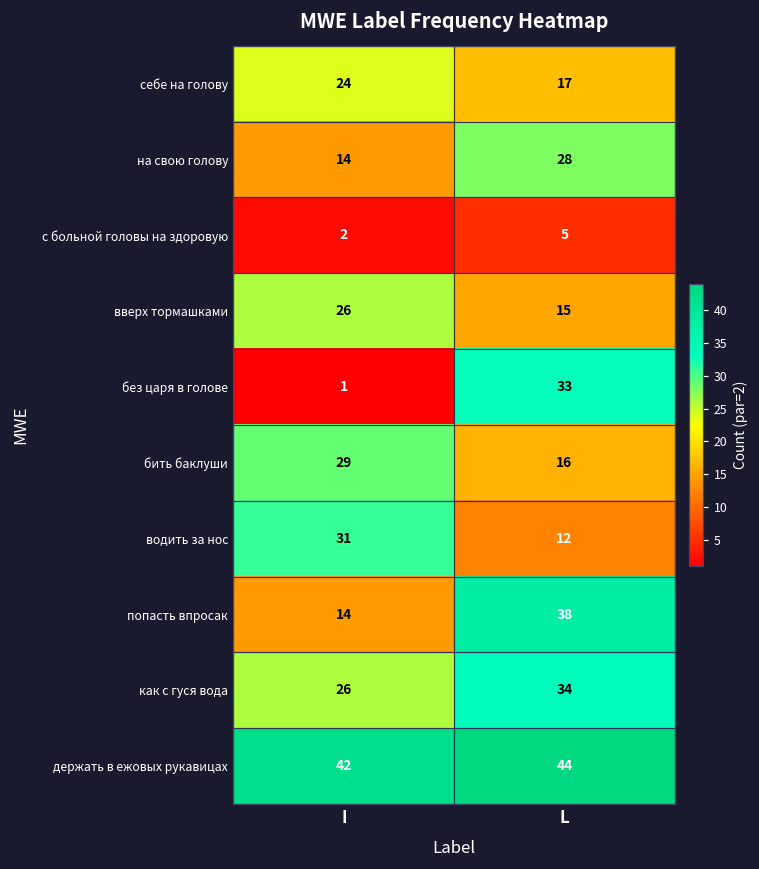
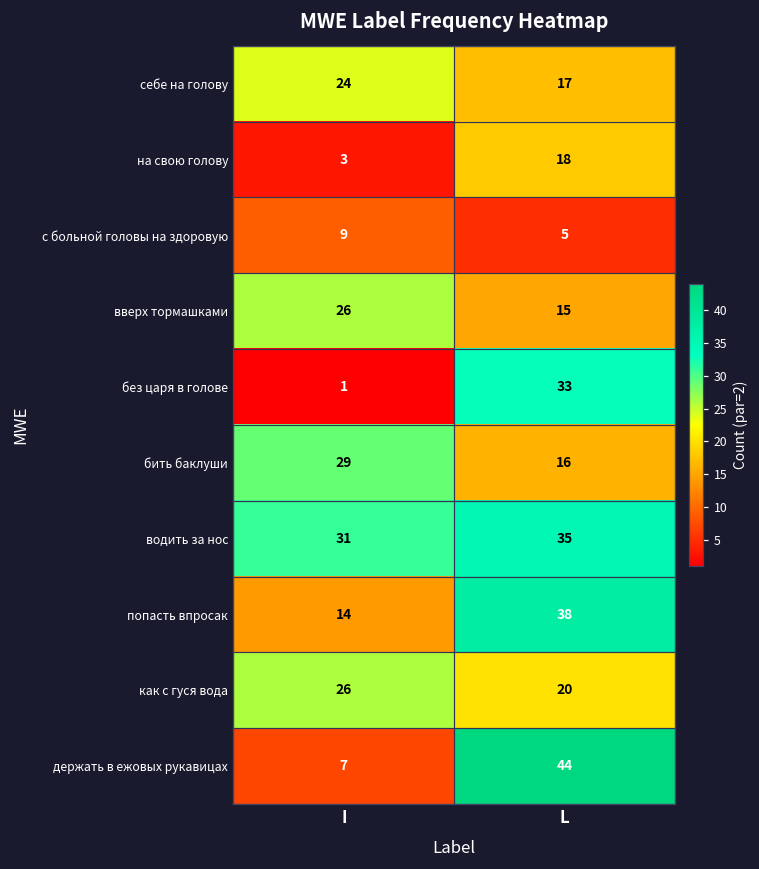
на свою голову, I: 14 -> 3
на свою голову, L: 28 -> 18
с больной головы на здоровую, I: 2 -> 9
водить за нос, L: 12 -> 35
как с гуся вода, L: 34 -> 20
держать в ежовых рукавицах, I: 42 -> 7
